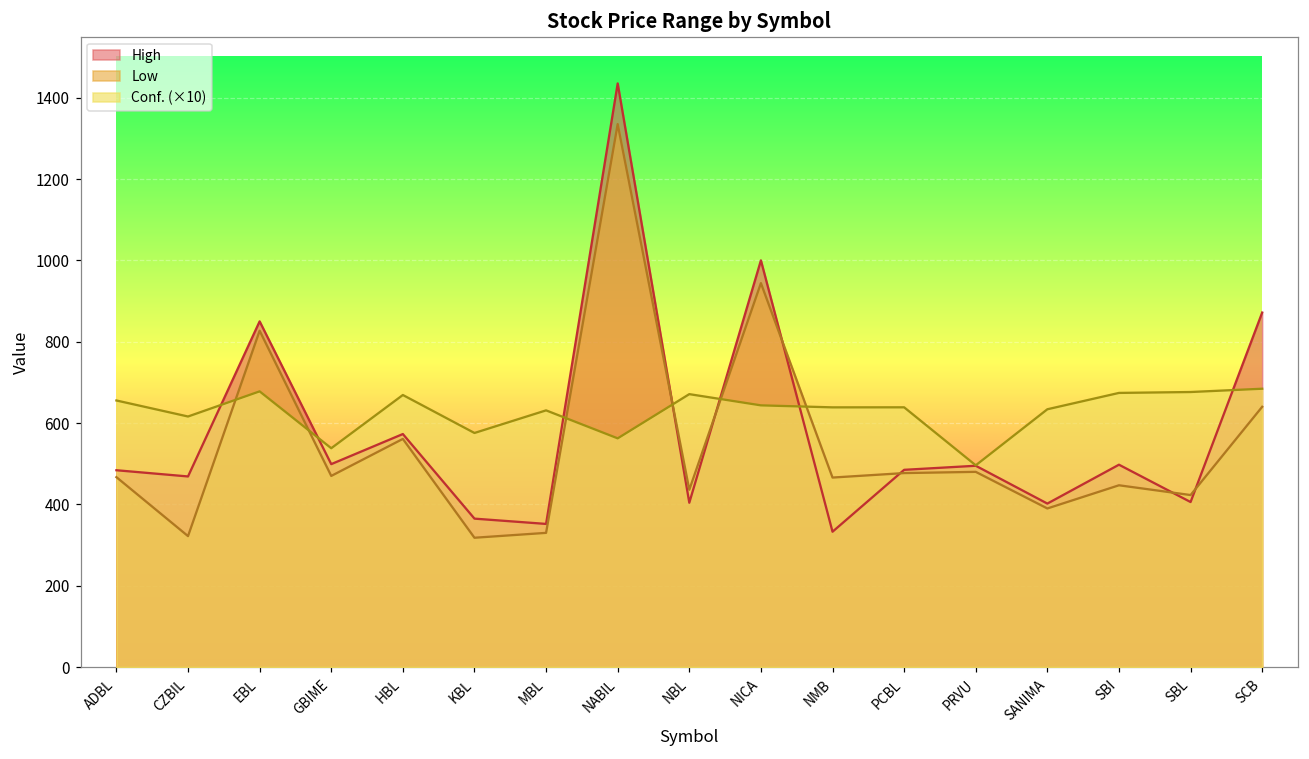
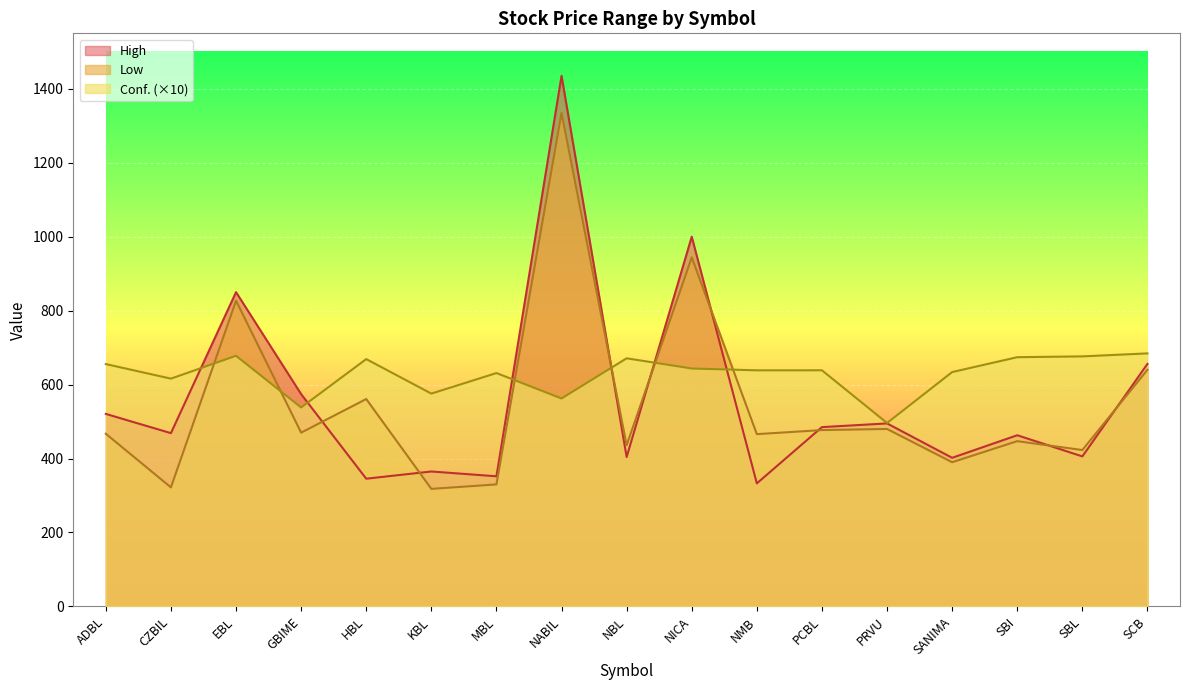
High, ADBL: 480 -> 520
High, GBIME: 500 -> 570
High, HBL: 570 -> 350
High, SBI: 500 -> 460
High, SCB: 870 -> 660
